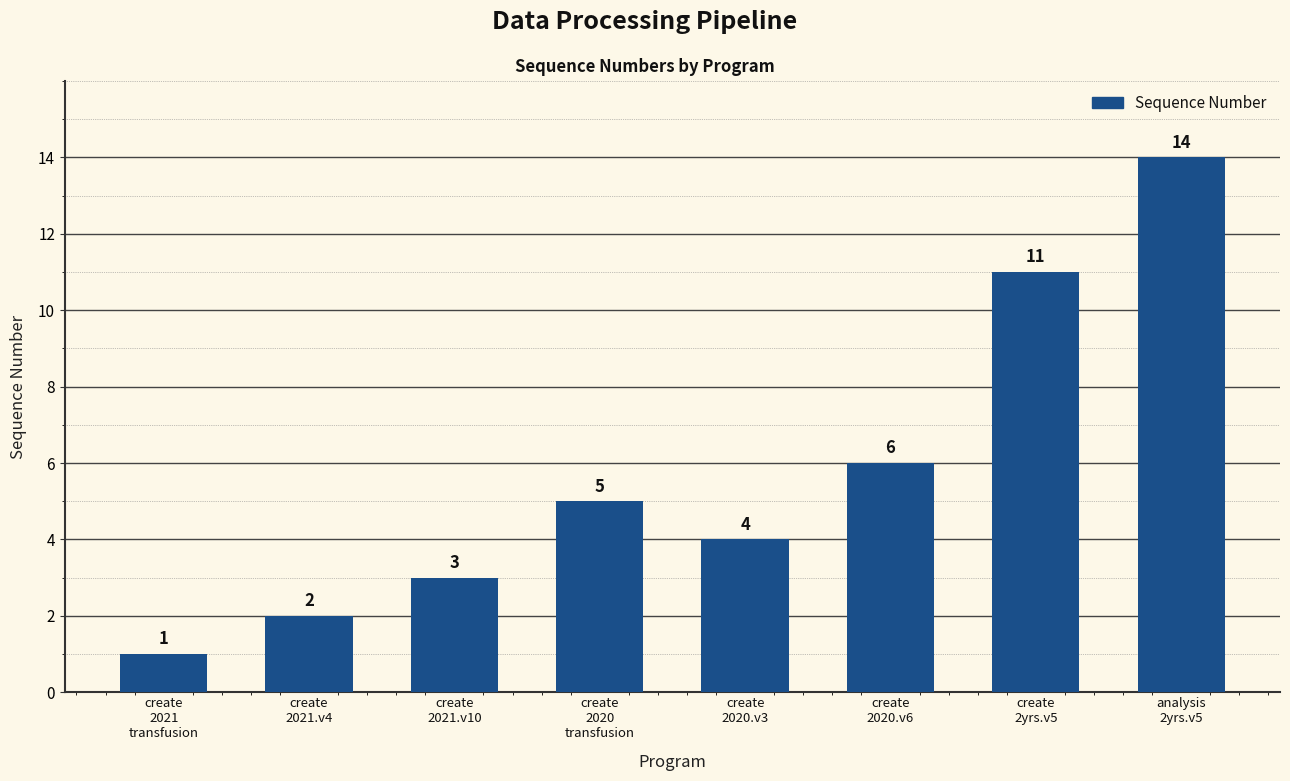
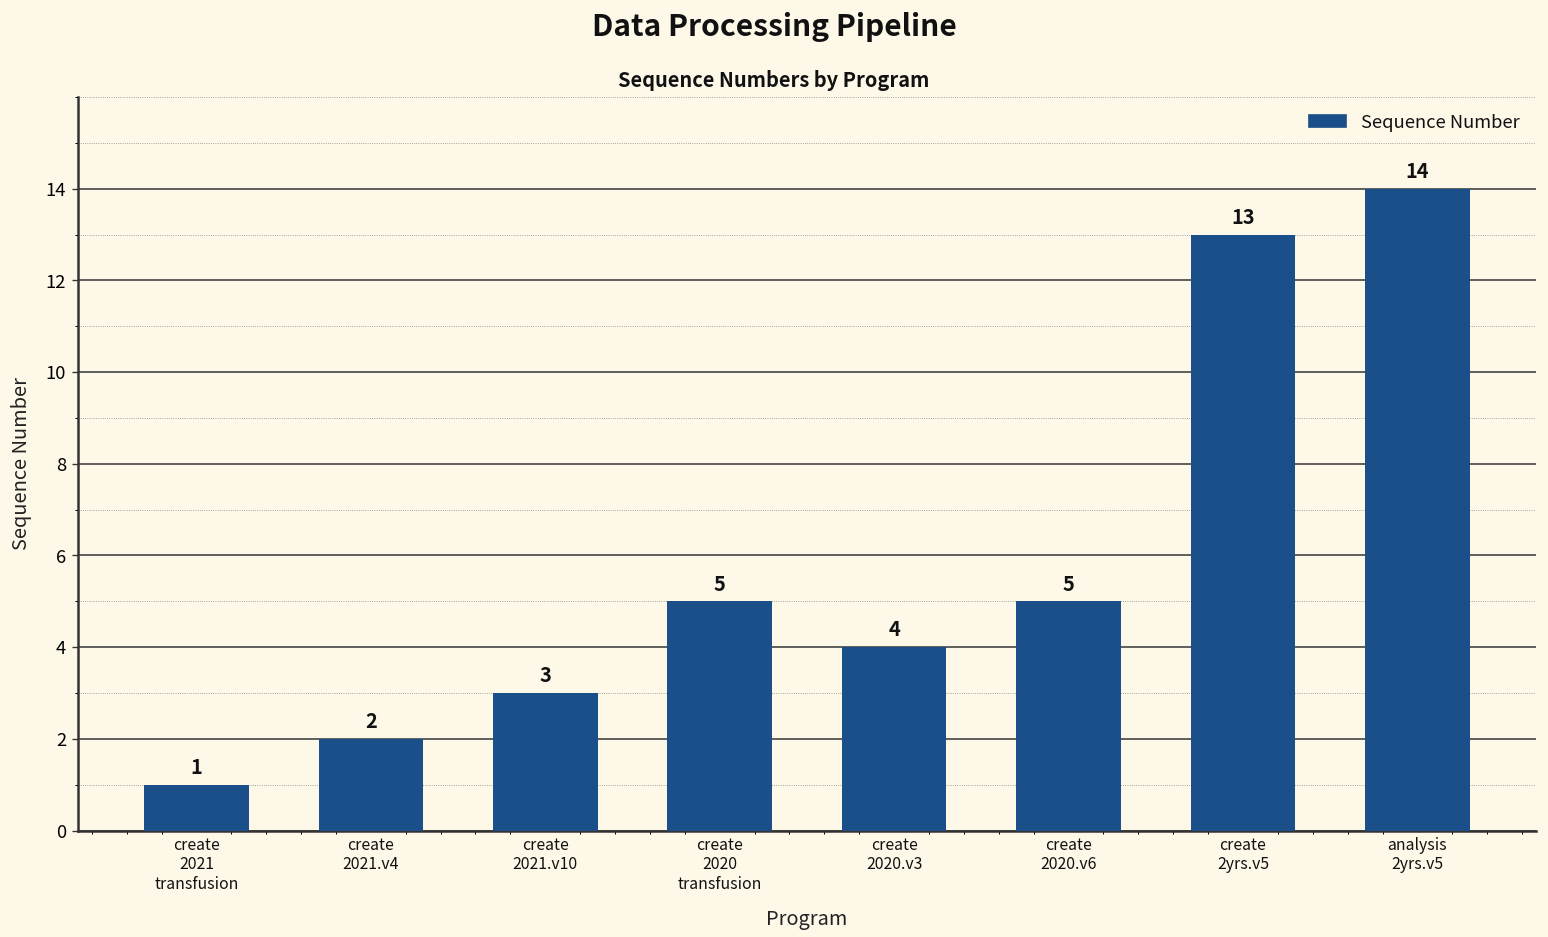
create 2020.v6: 6 -> 5
create 2yrs.v5: 11 -> 13
